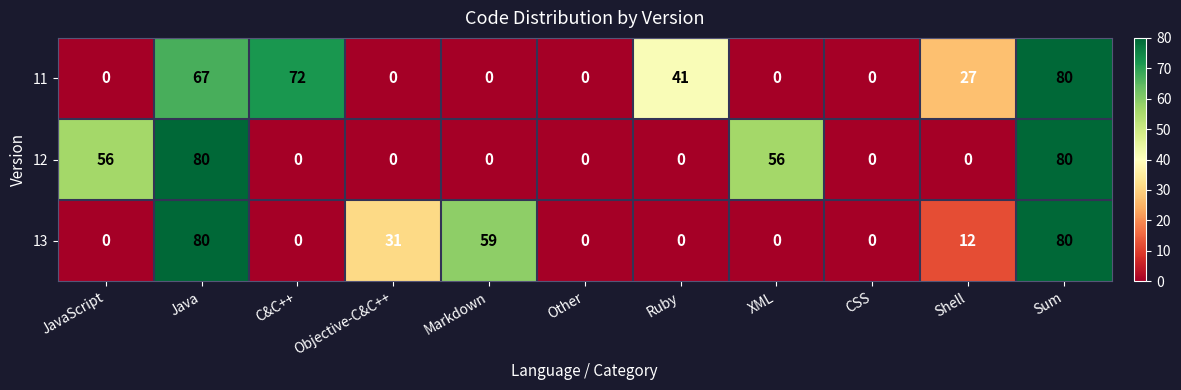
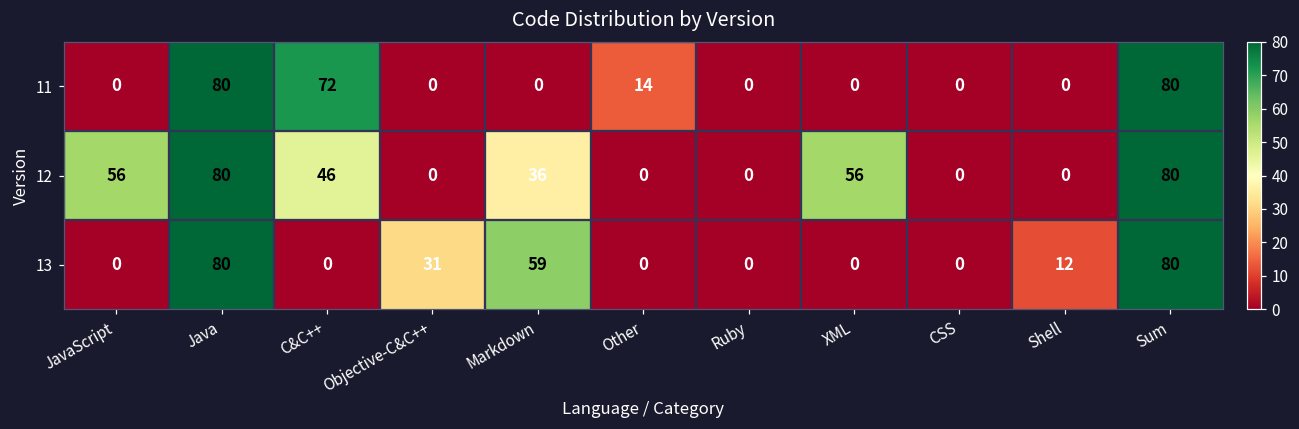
11, Java: 67 -> 80
11, Other: 0 -> 14
11, Ruby: 41 -> 0
11, Shell: 27 -> 0
12, C&C++: 0 -> 46
12, Markdown: 0 -> 36
